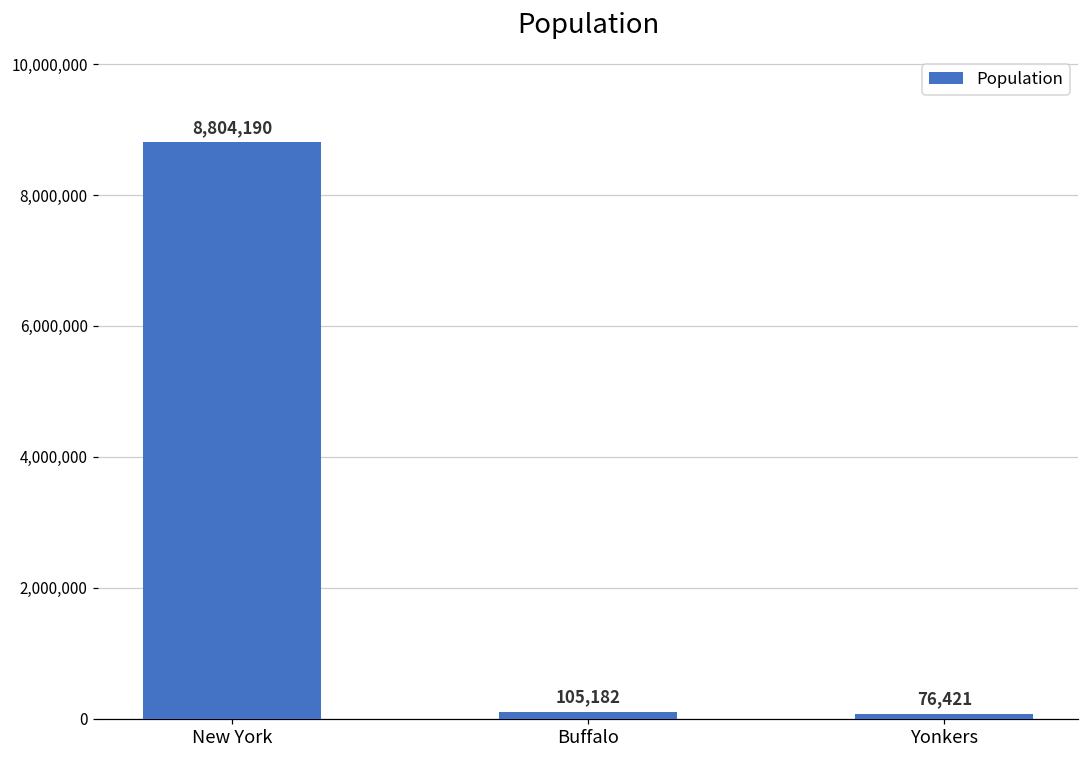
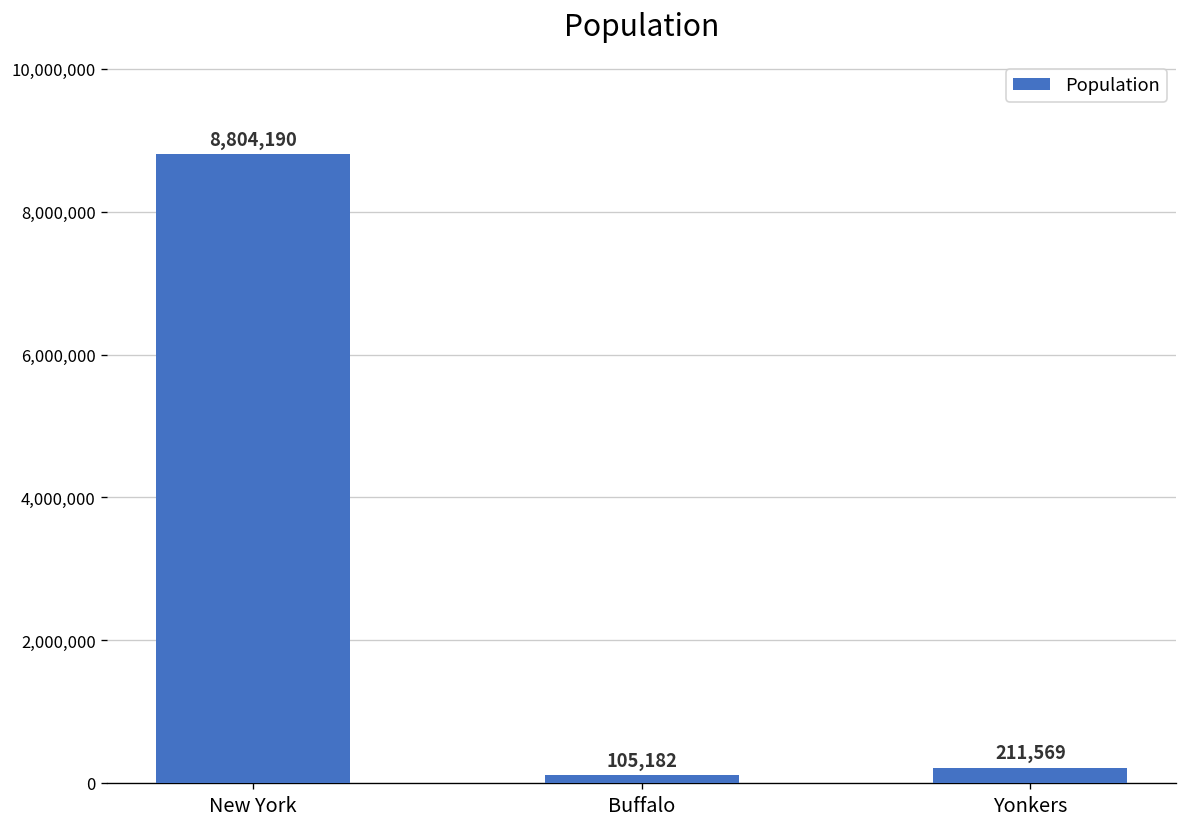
Yonkers: 76,421 -> 211,569
